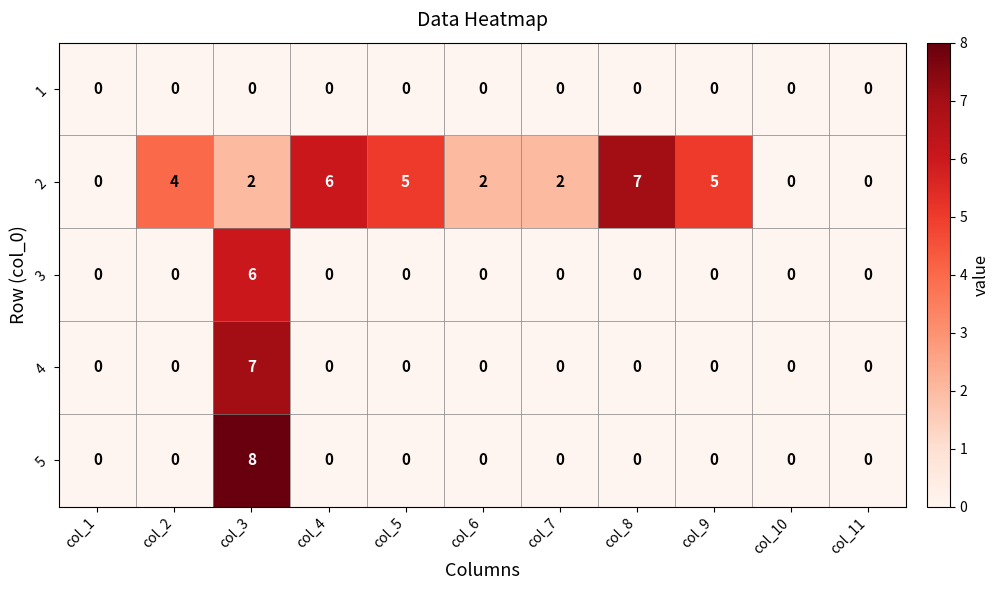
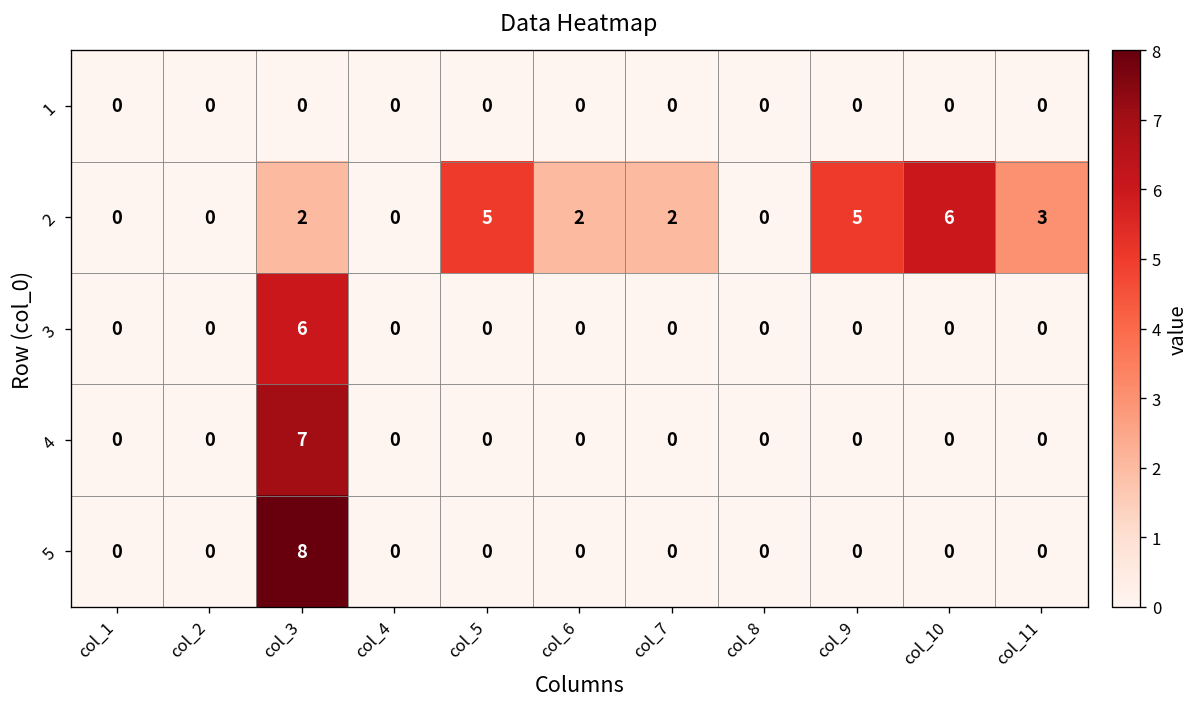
2, col_2: 4 -> 0
2, col_4: 6 -> 0
2, col_8: 7 -> 0
2, col_10: 0 -> 6
2, col_11: 0 -> 3
